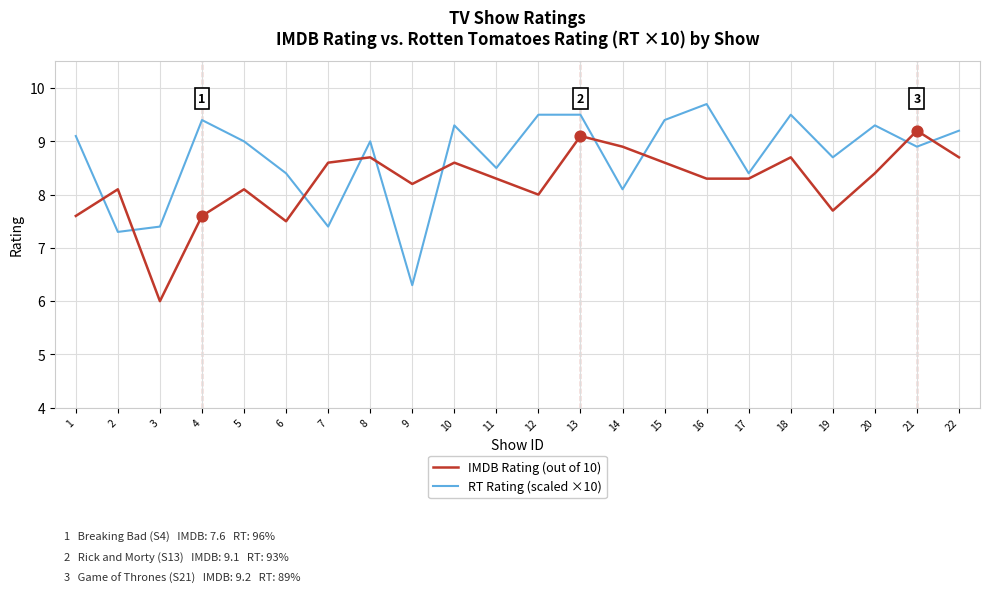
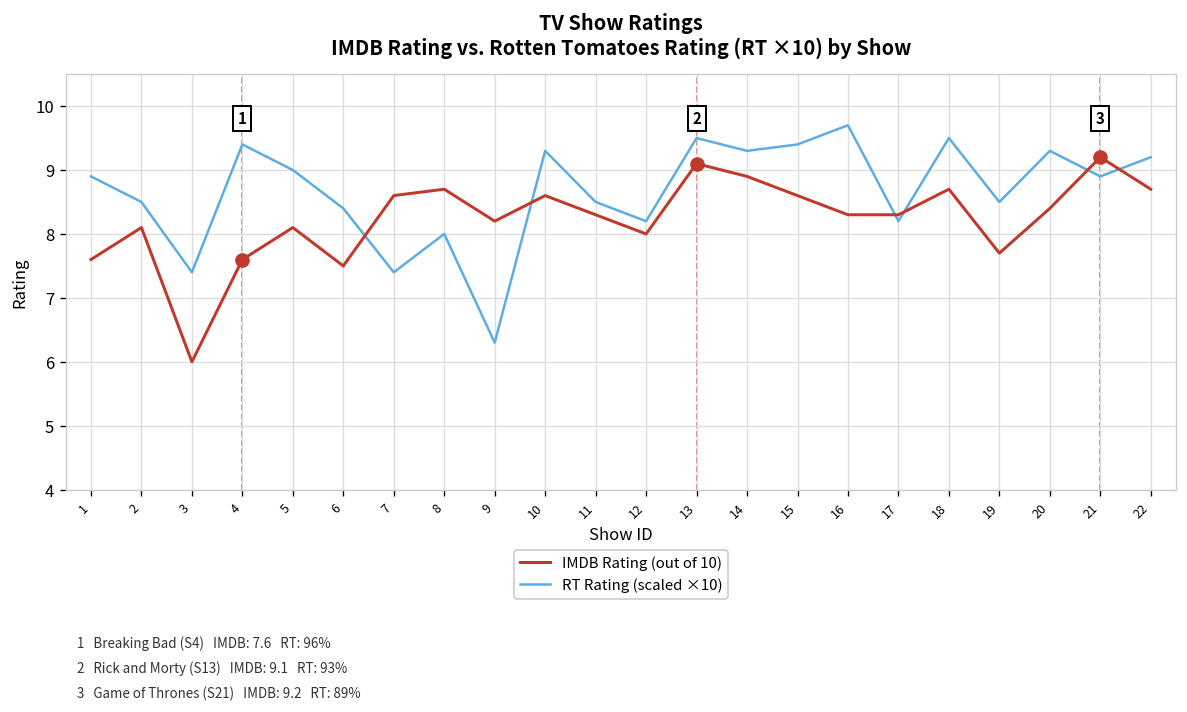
RT Rating (scaled ×10), 1: 9.1 -> 8.9
RT Rating (scaled ×10), 2: 7.3 -> 8.5
RT Rating (scaled ×10), 8: 9.0 -> 8.0
RT Rating (scaled ×10), 12: 9.5 -> 8.2
RT Rating (scaled ×10), 14: 8.1 -> 9.3
RT Rating (scaled ×10), 17: 8.4 -> 8.2
RT Rating (scaled ×10), 19: 8.7 -> 8.5
